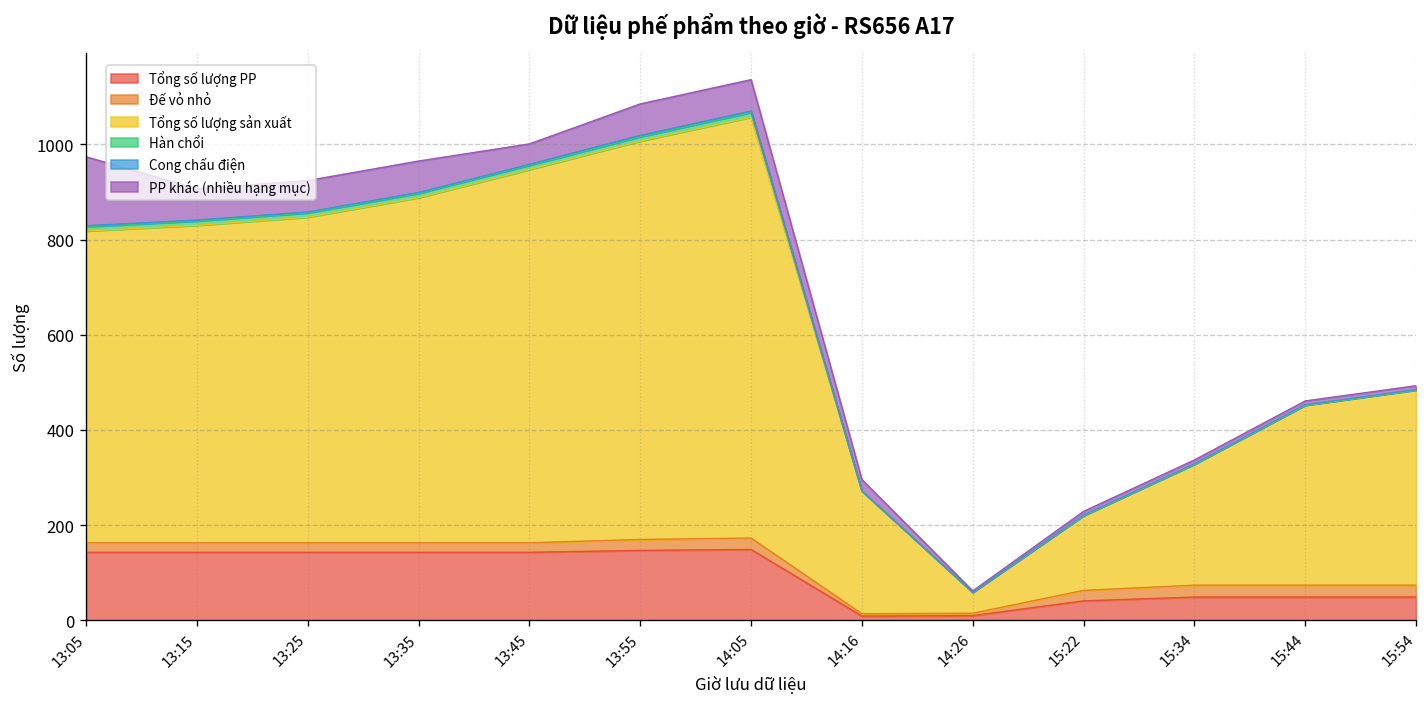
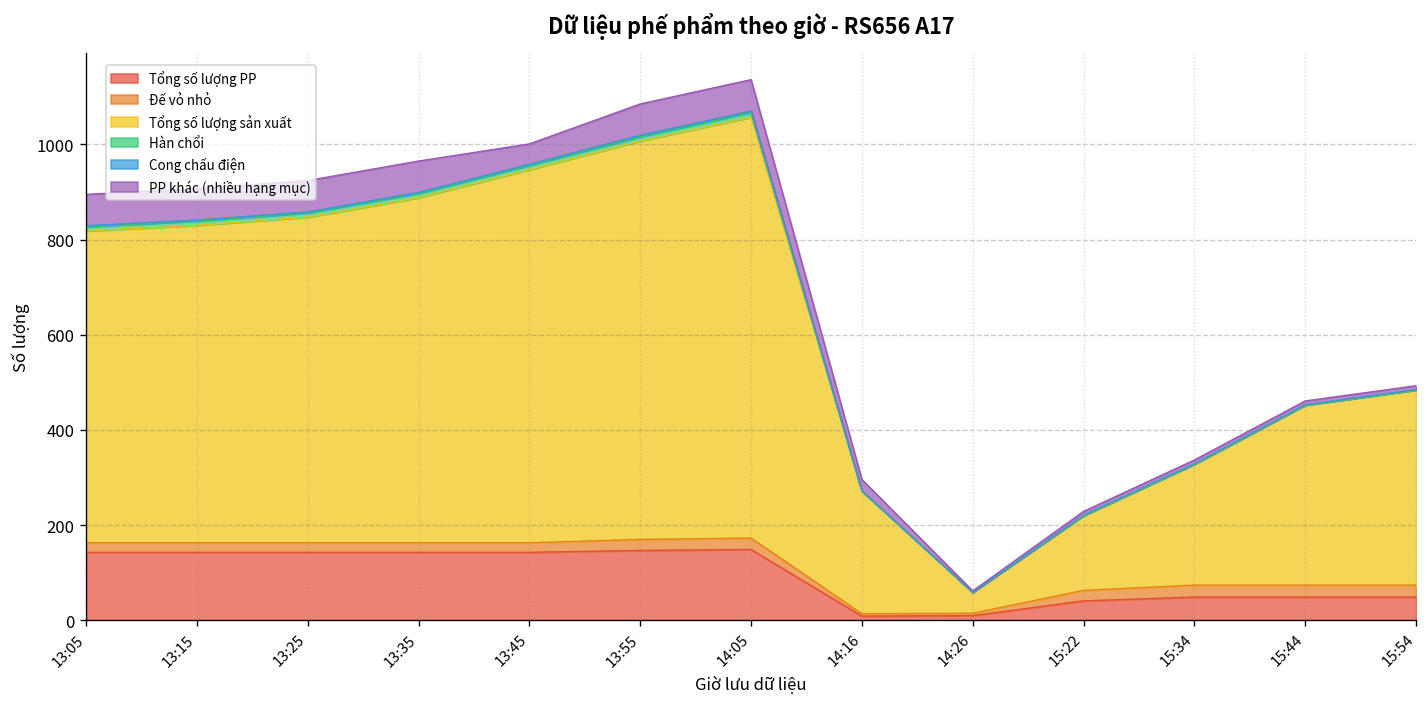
PP khác (nhiều hạng mục), 13:05: 150 -> 70
